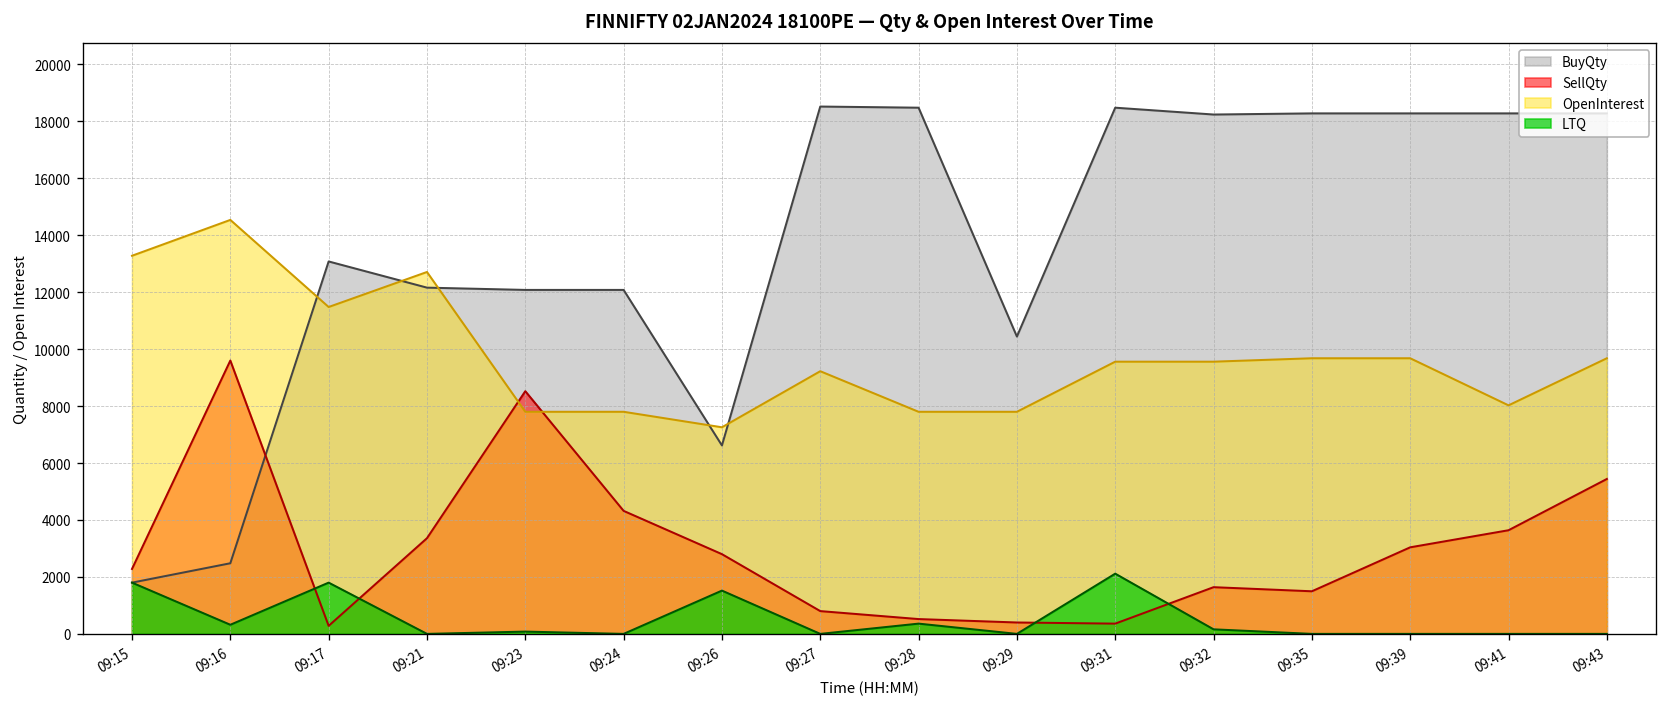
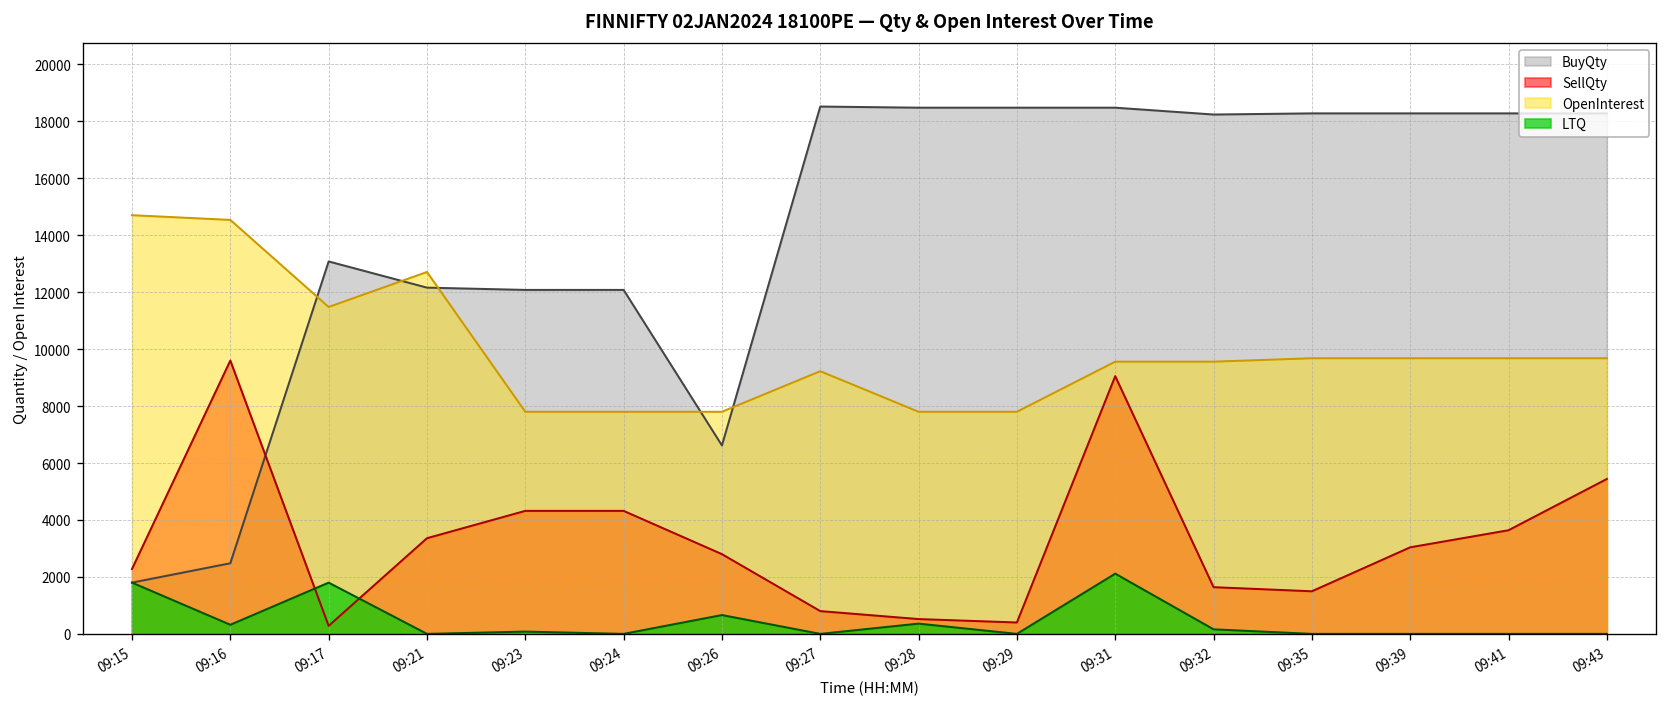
OpenInterest, 09:15: 13300 -> 14700
SellQty, 09:23: 8500 -> 4300
OpenInterest, 09:26: 7300 -> 7800
LTQ, 09:26: 1500 -> 700
BuyQty, 09:29: 10400 -> 18500
SellQty, 09:31: 400 -> 9100
OpenInterest, 09:41: 8000 -> 9700
